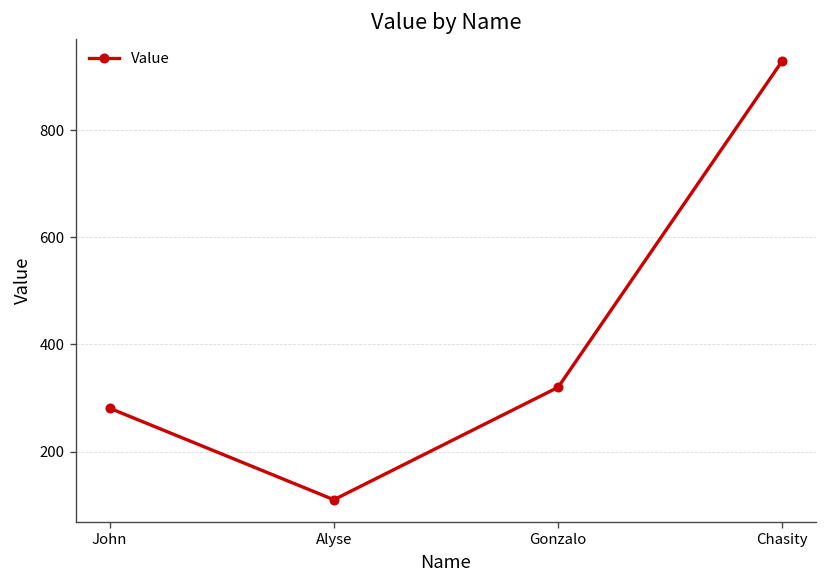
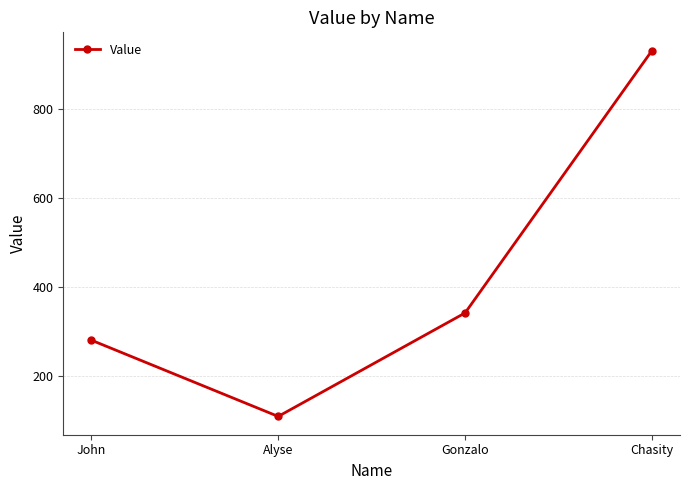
Gonzalo: 320 -> 340
